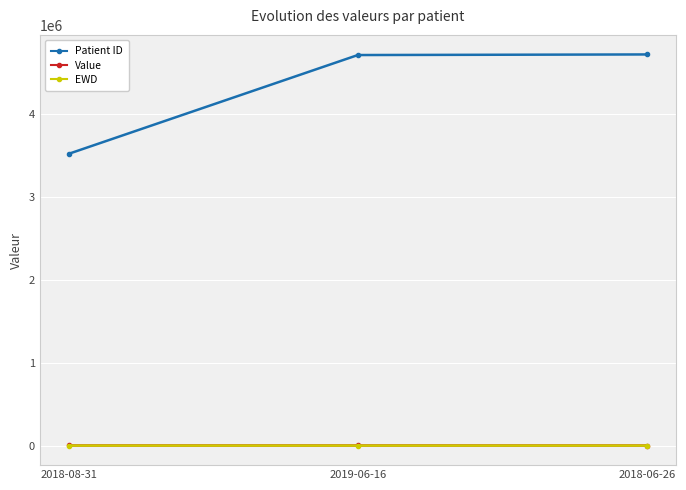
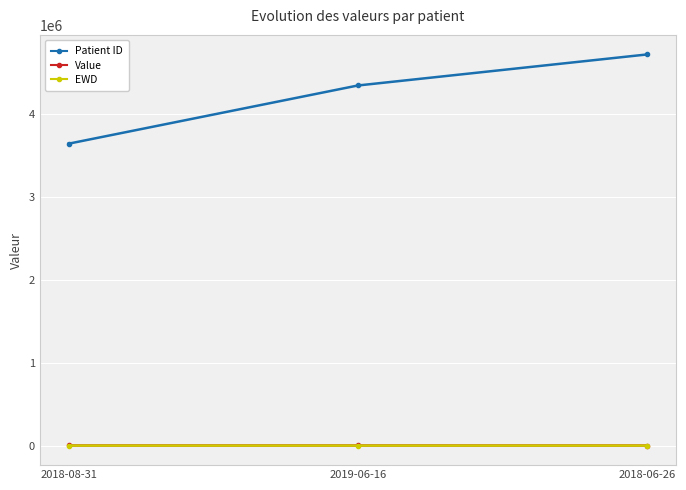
Patient ID, 2018-08-31: 3500000 -> 3600000
Patient ID, 2019-06-16: 4700000 -> 4300000
